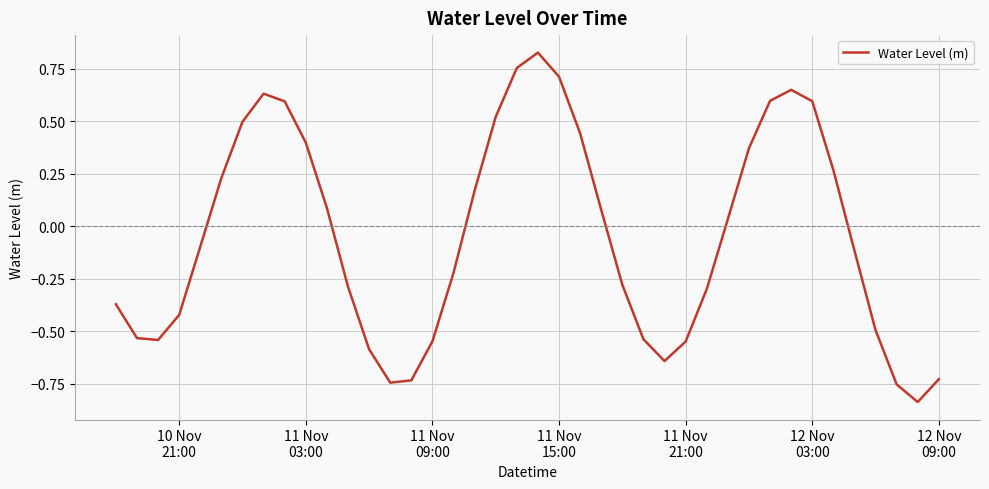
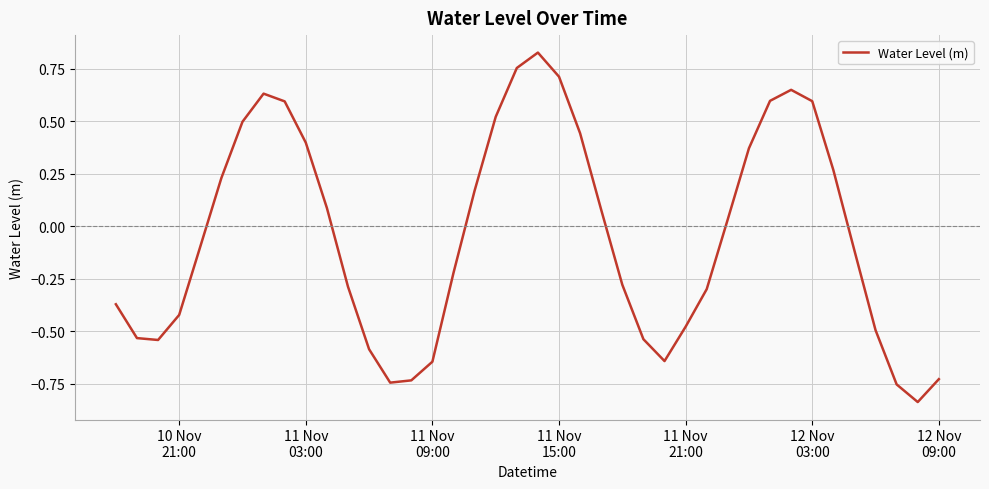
11 Nov 09:00: -0.55 -> -0.65
11 Nov 21:00: -0.55 -> -0.48
